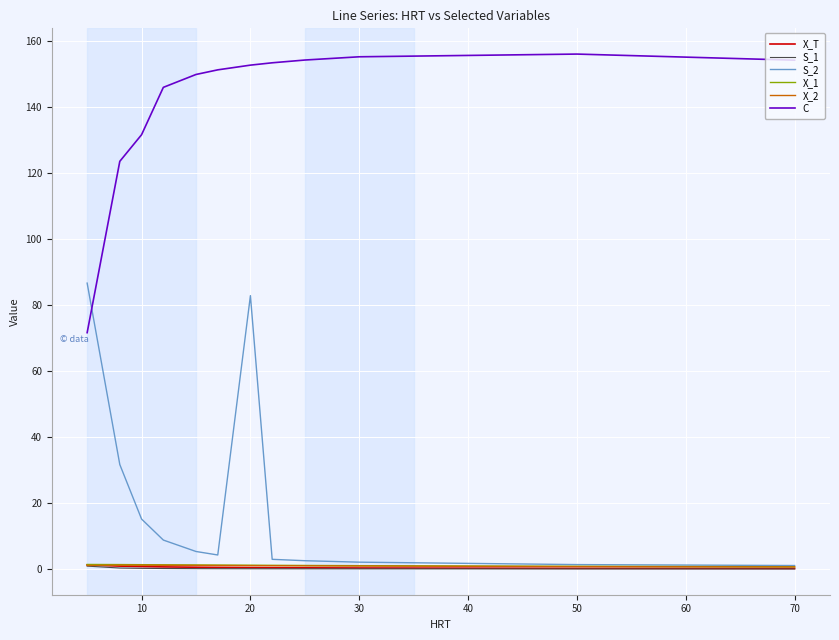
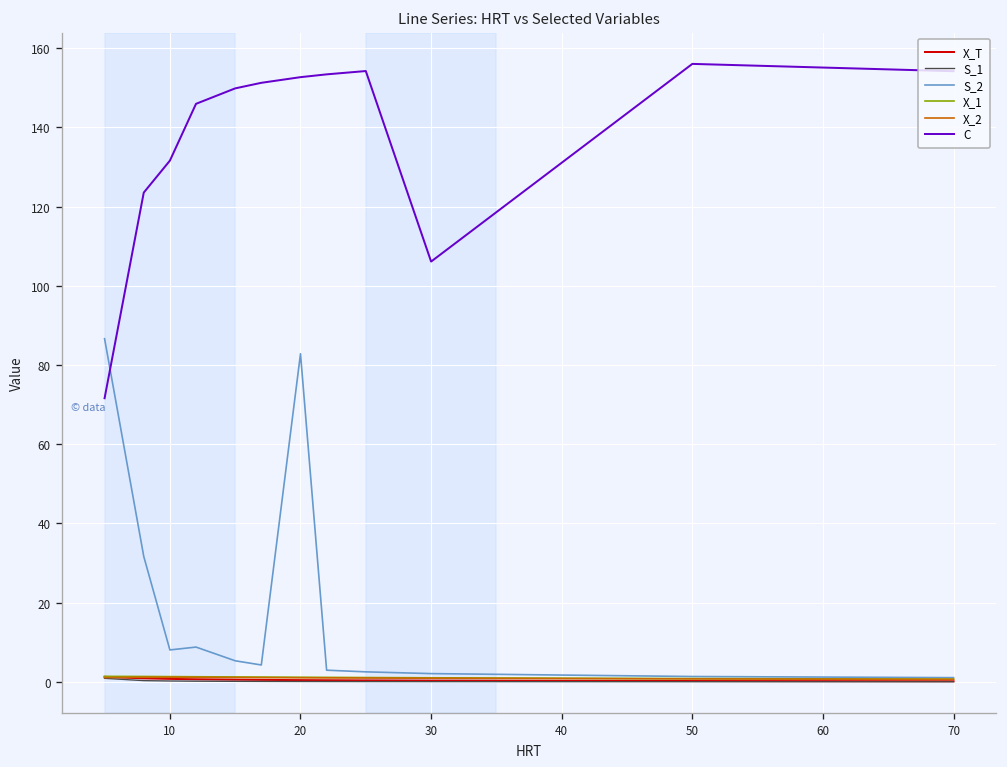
S_2, 10: 15 -> 8
C, 30: 155 -> 106
